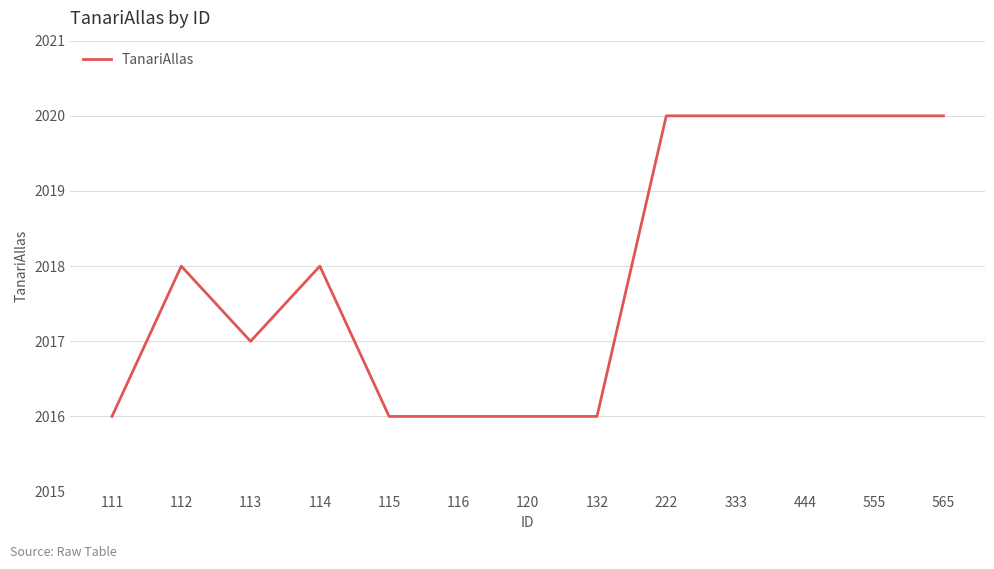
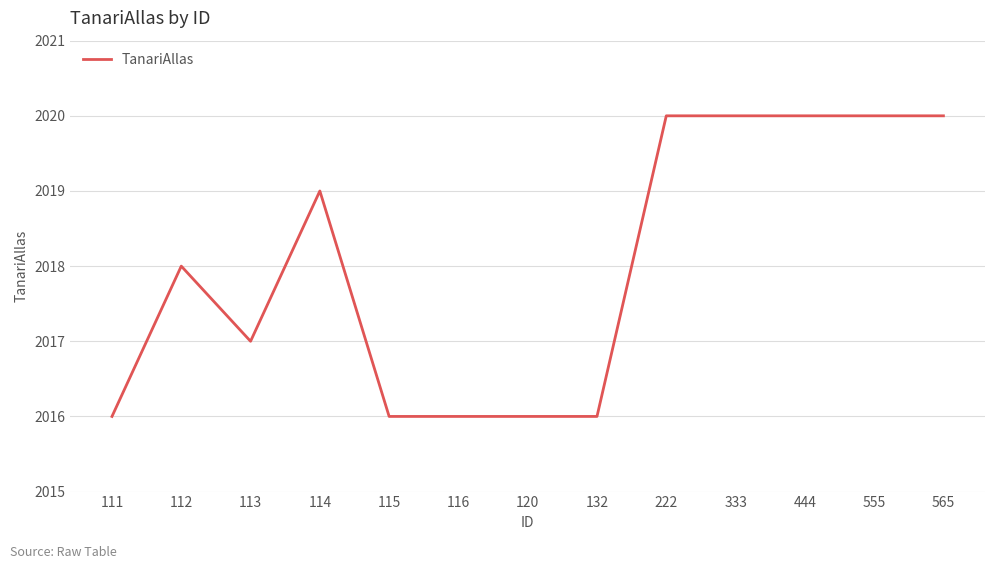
114: 2018 -> 2019
